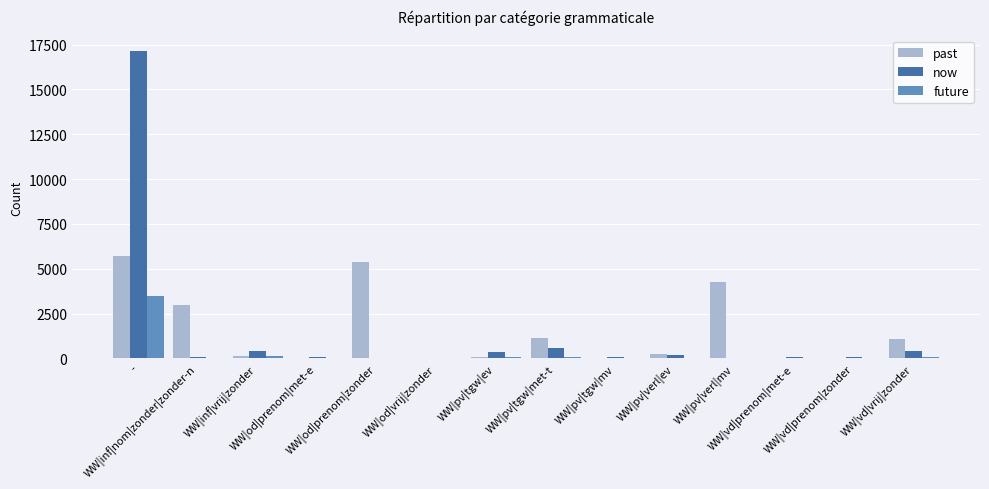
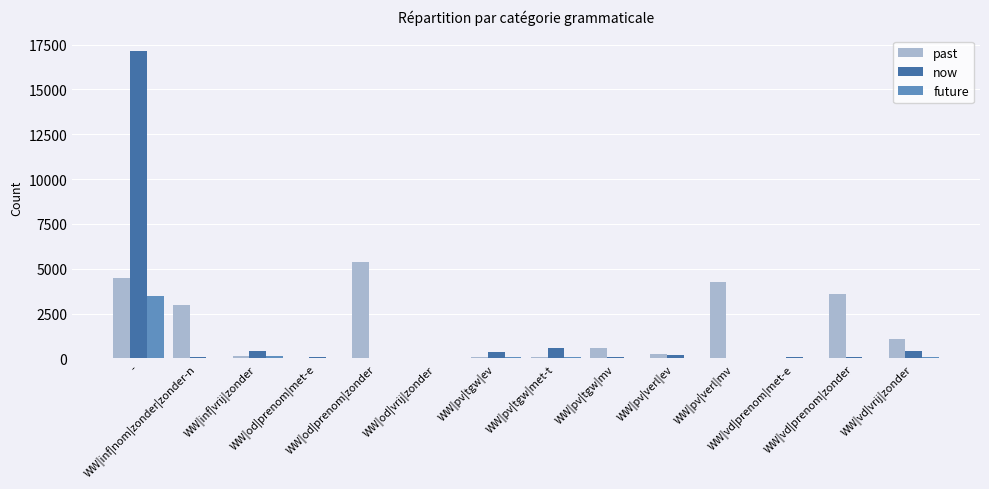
past, -: 5700 -> 4500
past, WW|pv|tgw|met-t: 1100 -> 100
past, WW|pv|tgw|mv: 0 -> 600
past, WW|vd|prenom|zonder: 0 -> 3600
